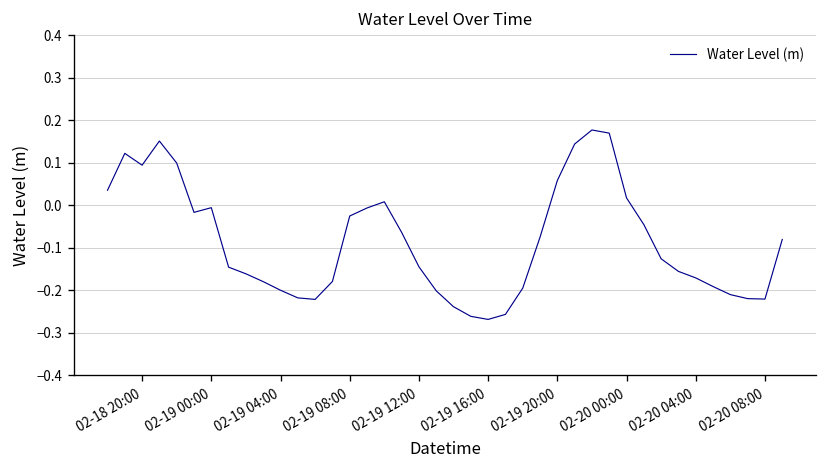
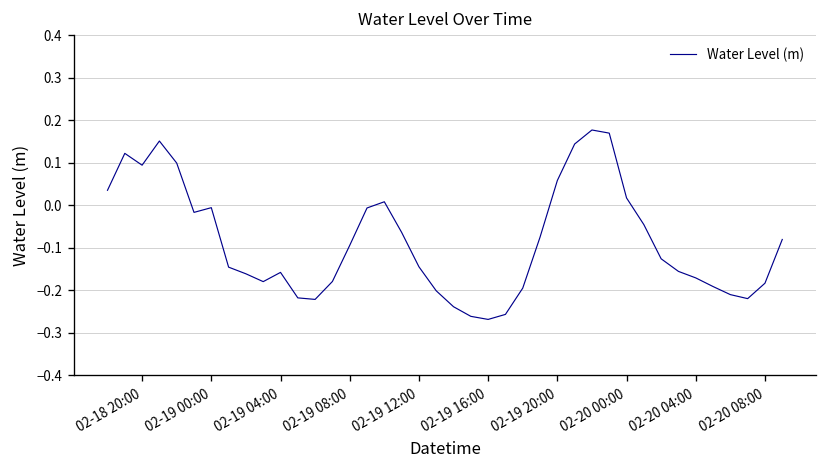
02-19 04:00: -0.20 -> -0.16
02-19 08:00: -0.03 -> -0.09
02-20 08:00: -0.22 -> -0.18
